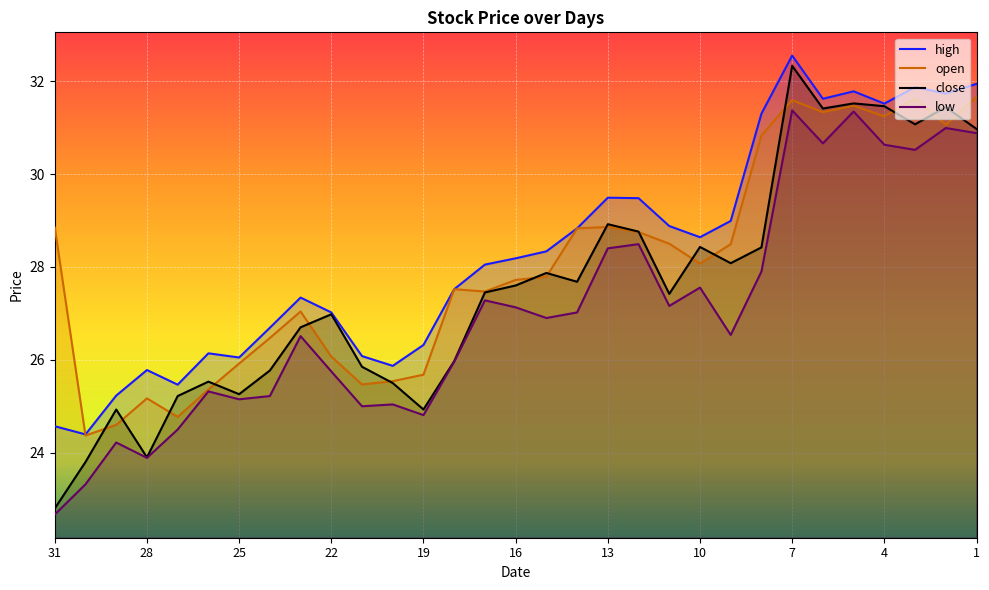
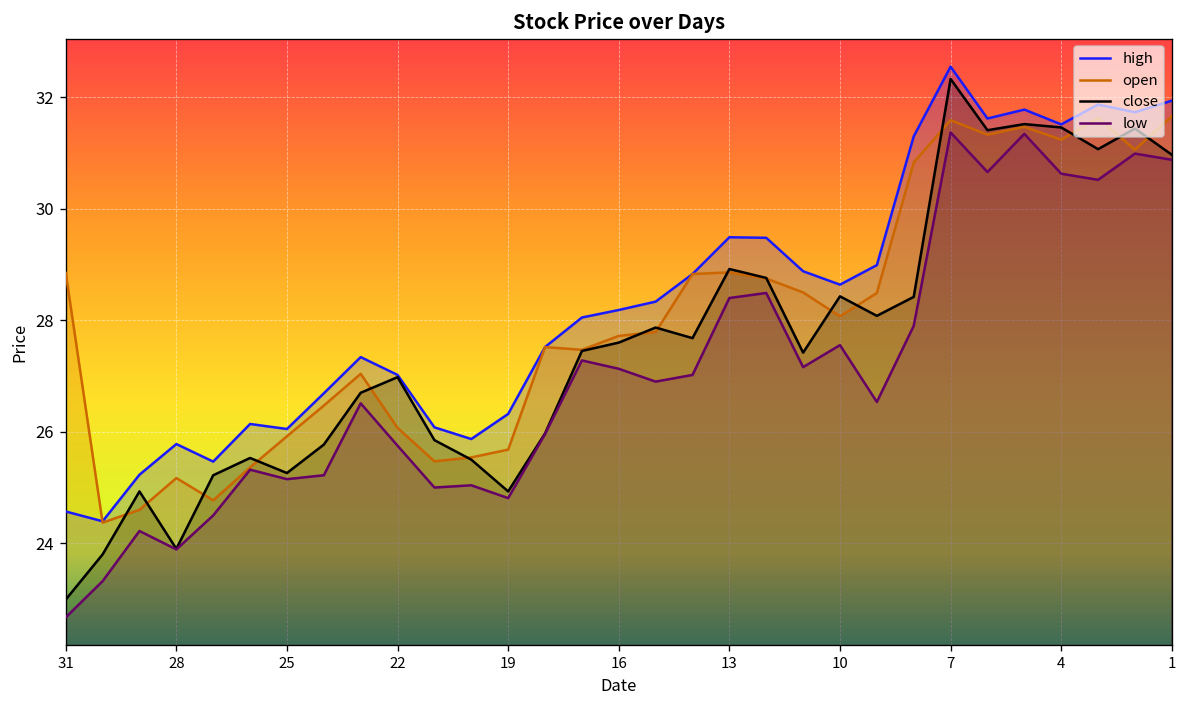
close, 31: 22.8 -> 23.0
